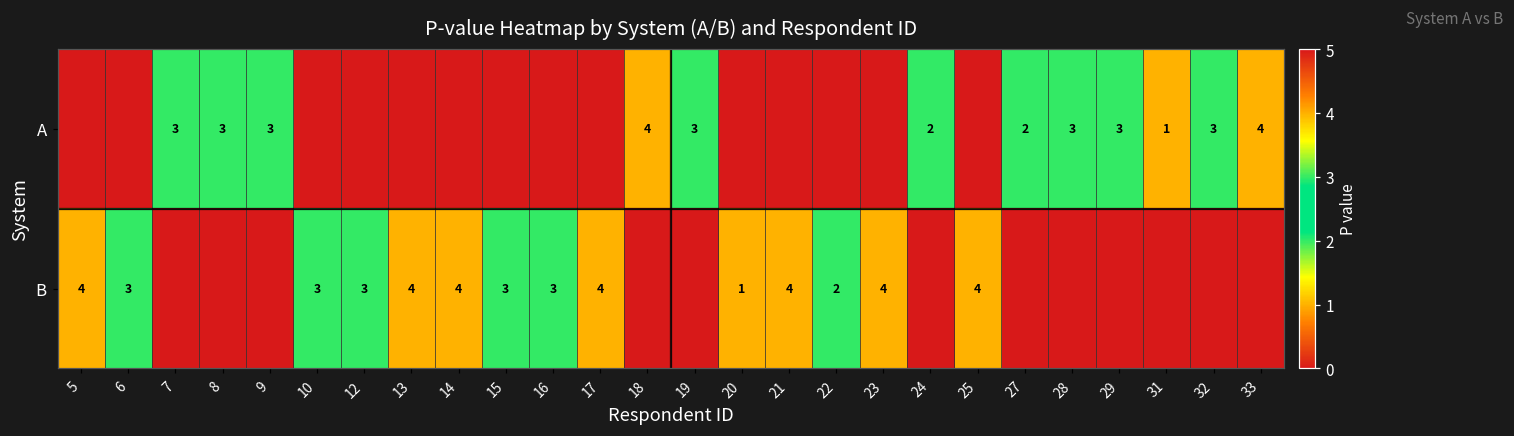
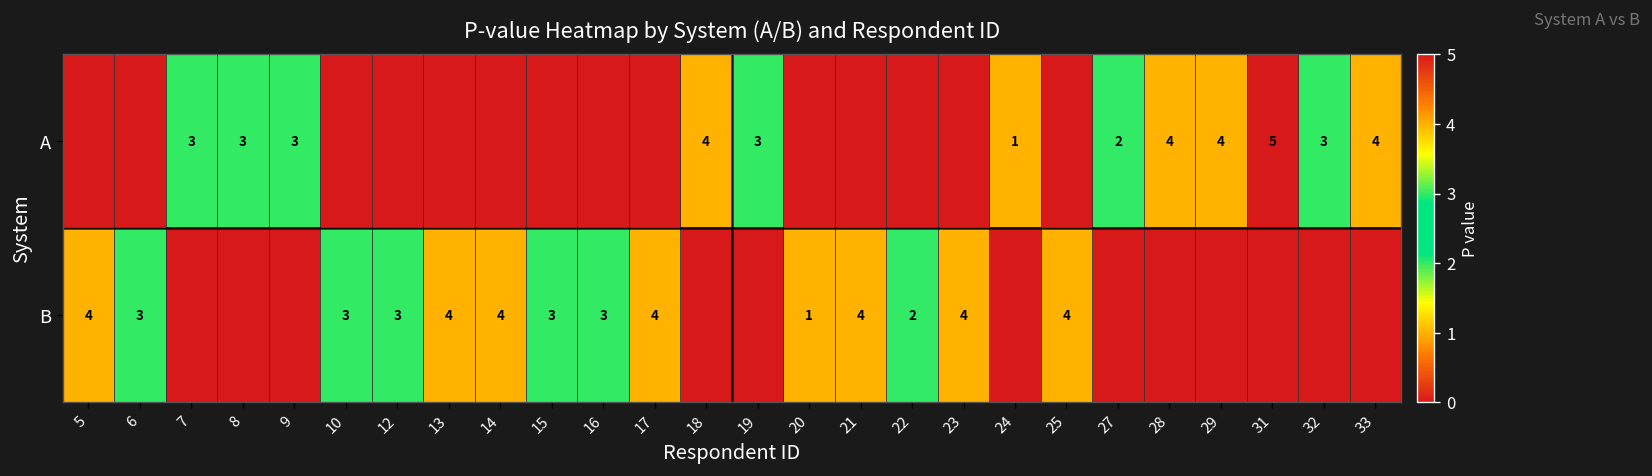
A, 24: 2 -> 1
A, 28: 3 -> 4
A, 29: 3 -> 4
A, 31: 1 -> 5
